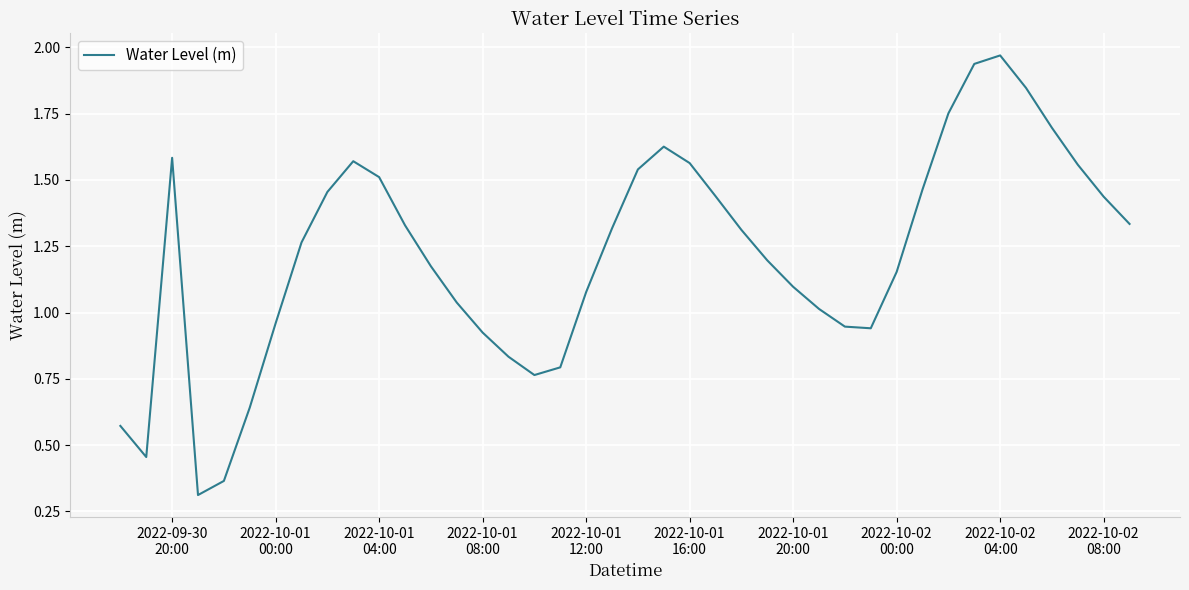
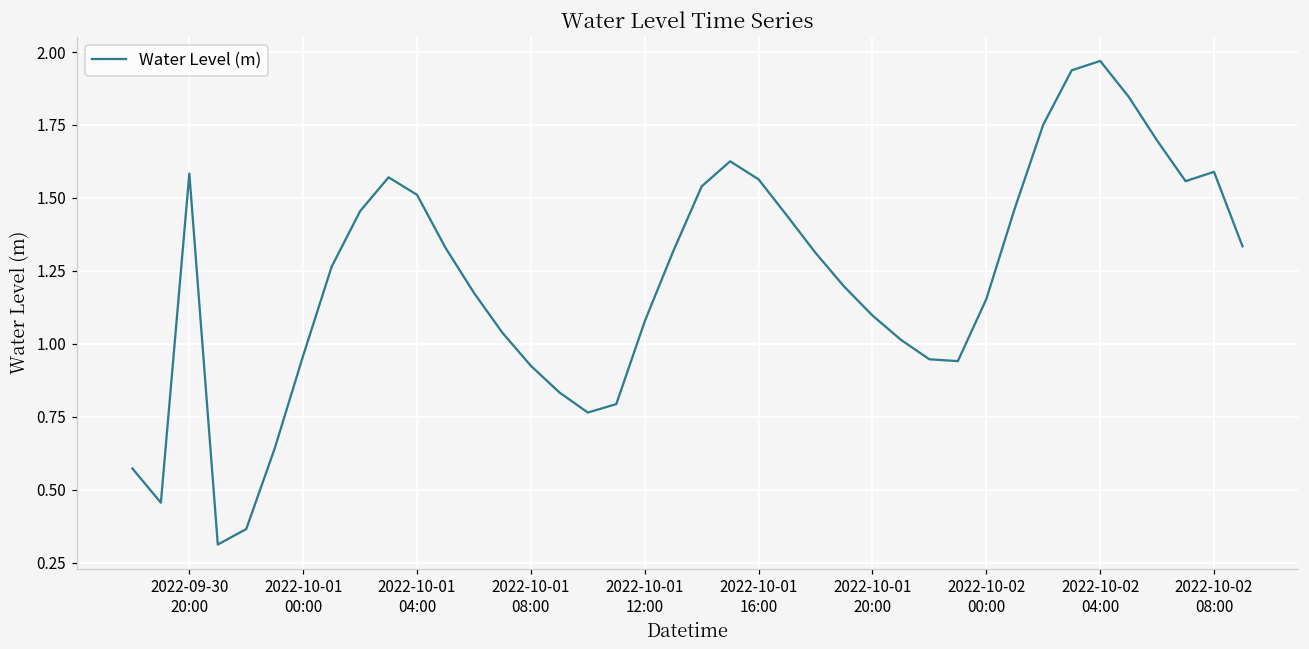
2022-10-02 08:00: 1.44 -> 1.59
